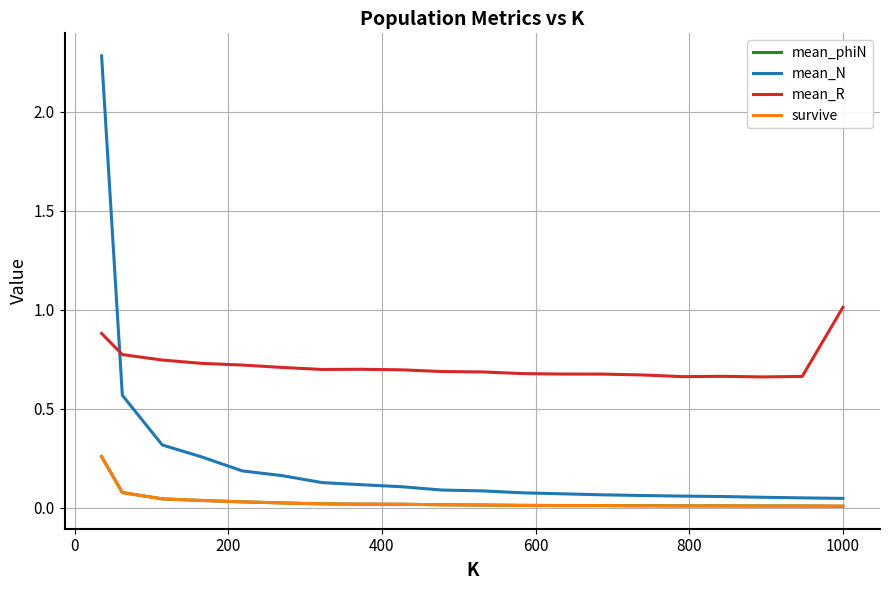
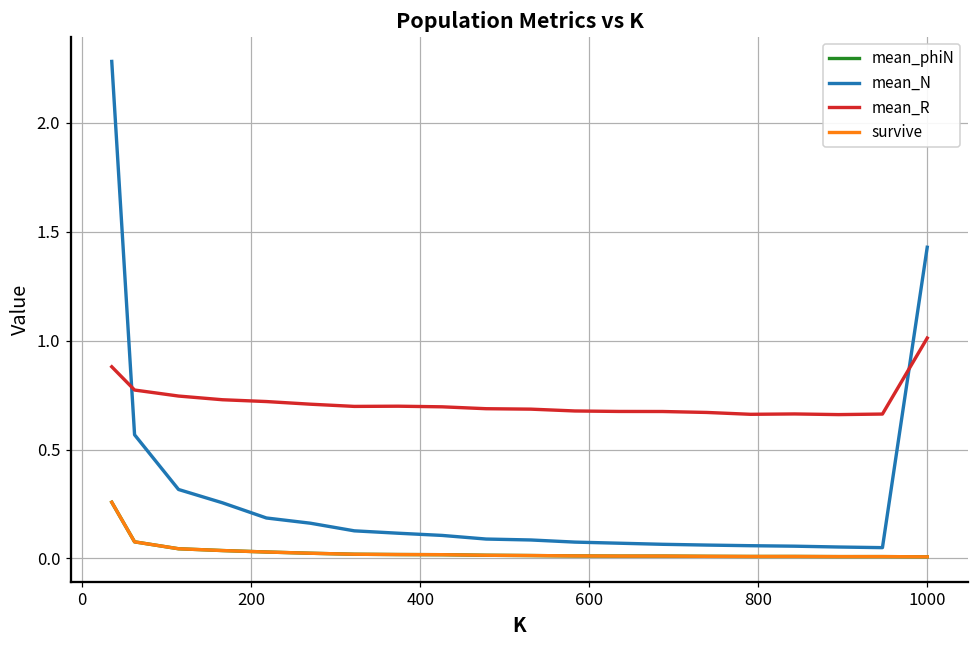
mean_N, 1000: 0.05 -> 1.43
